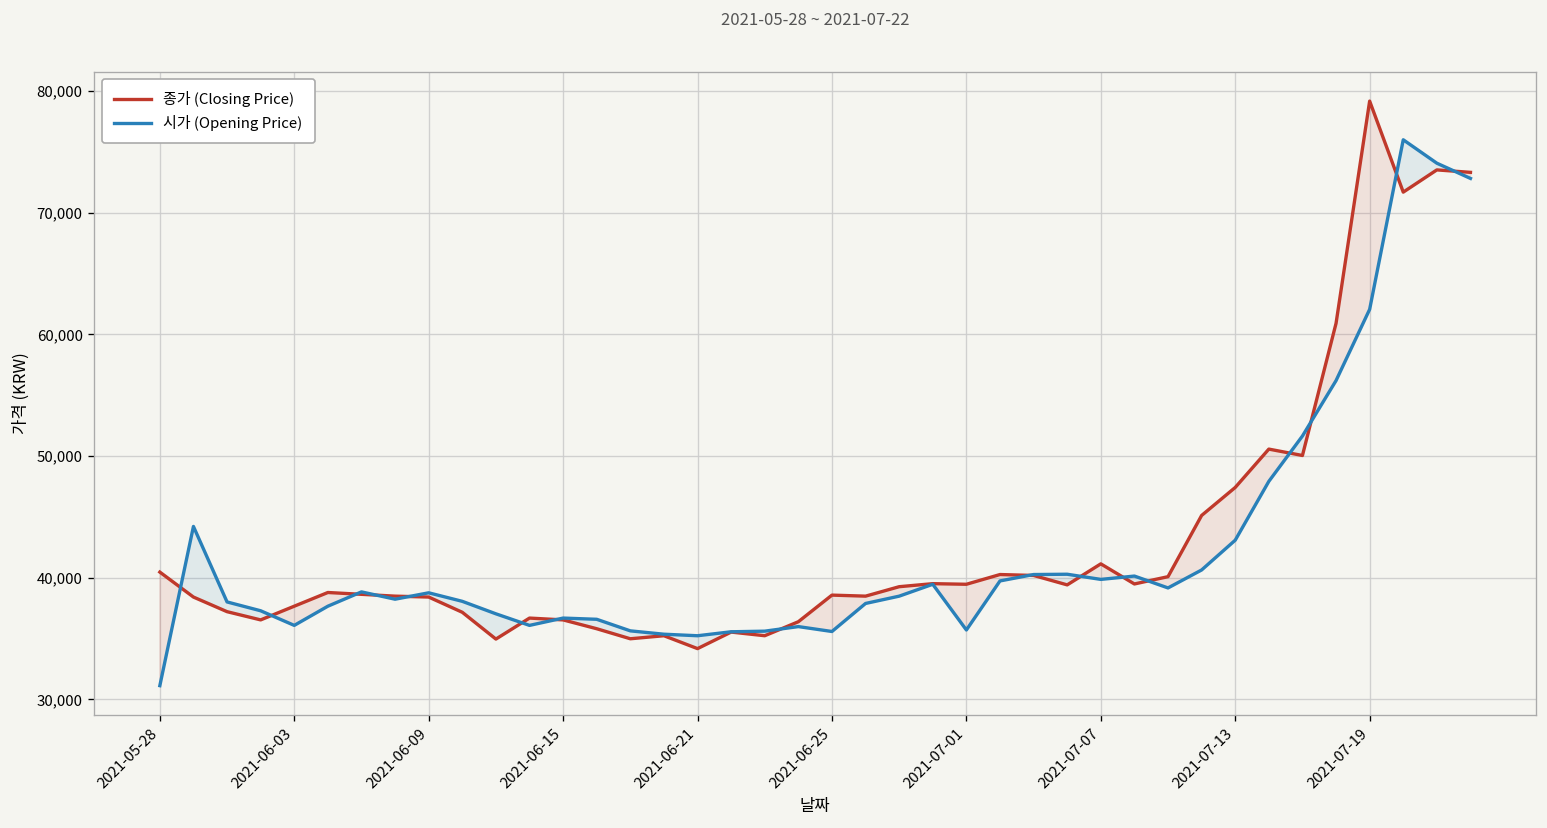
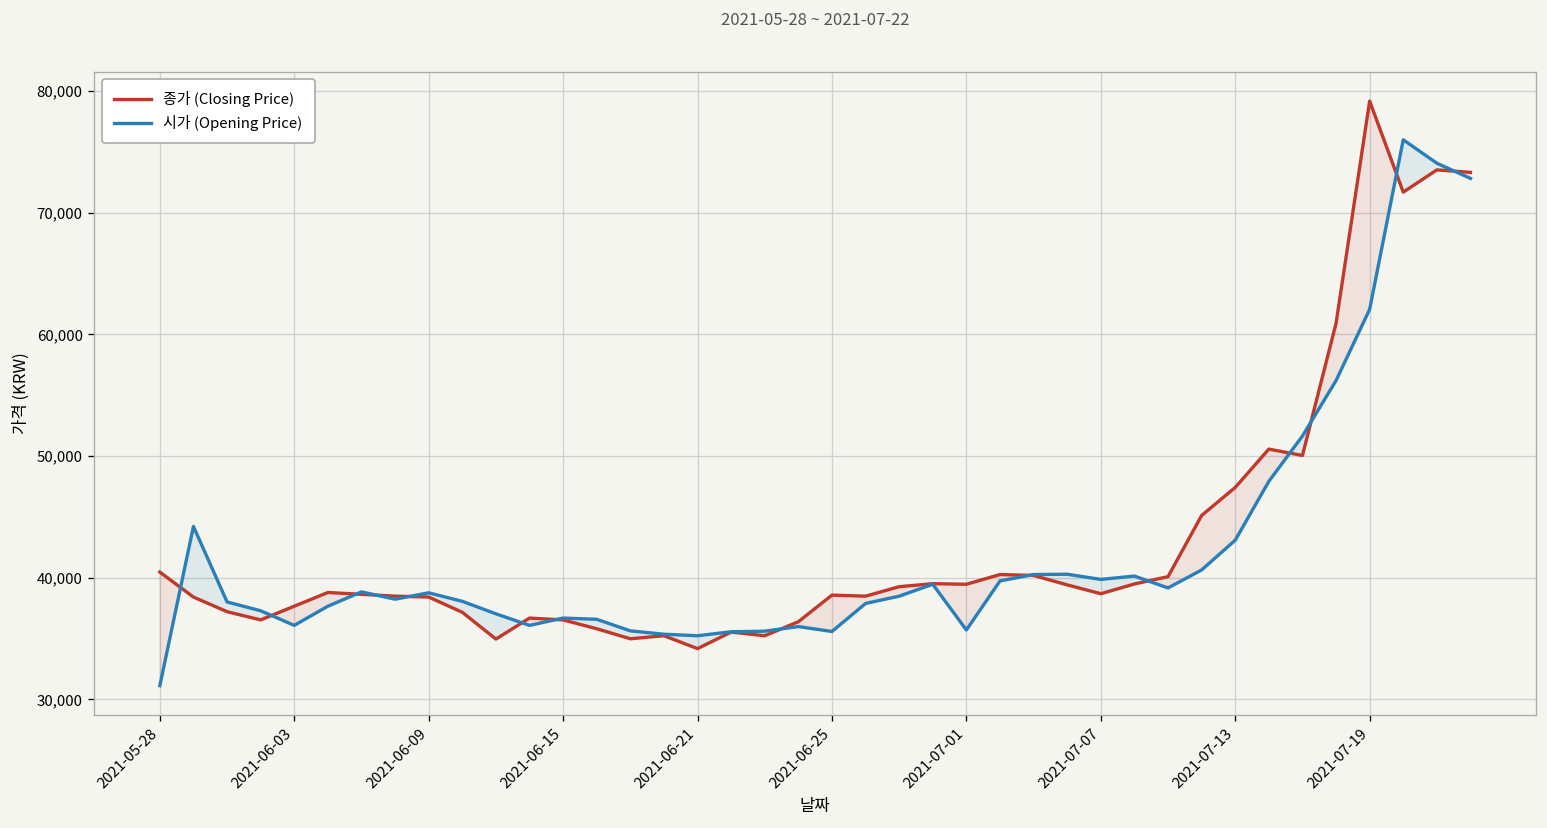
종가 (Closing Price), 2021-07-07: 41,100 -> 38,700
